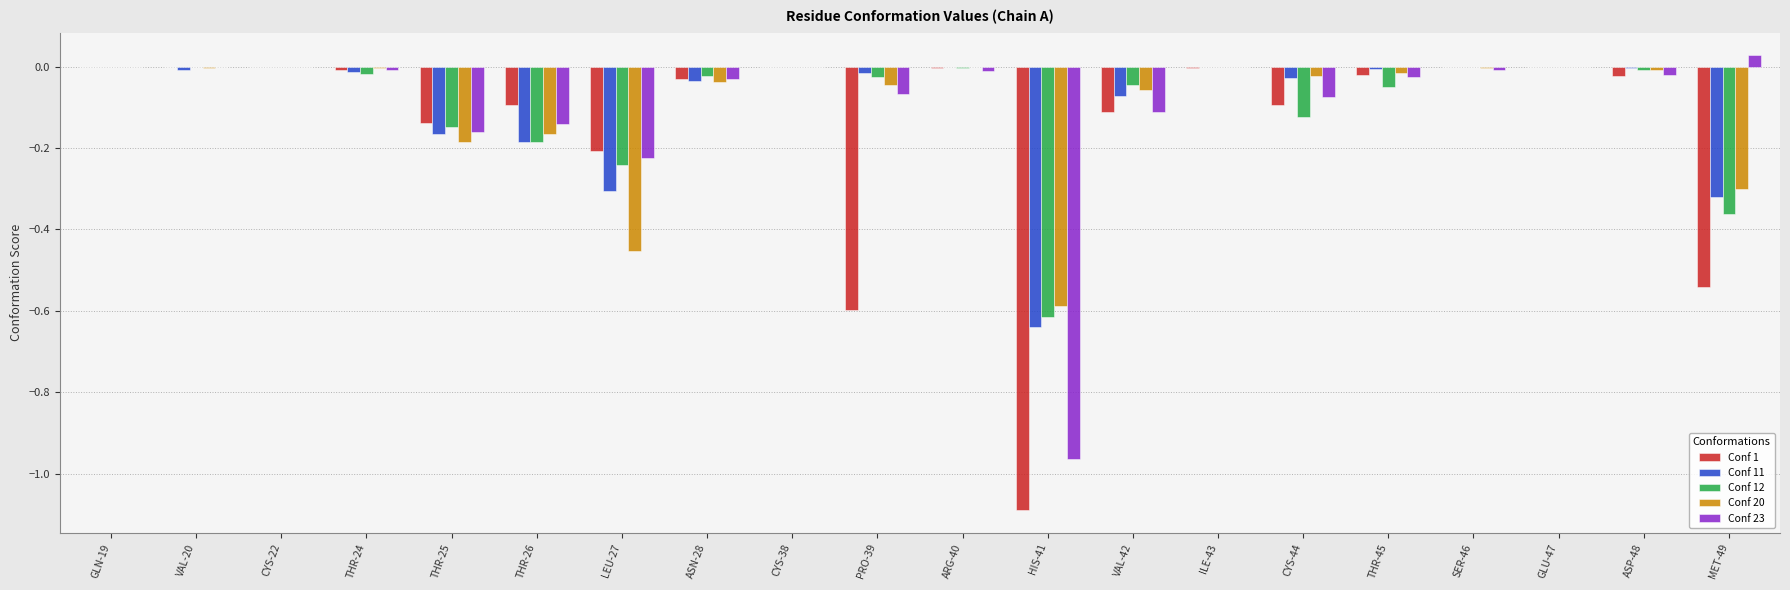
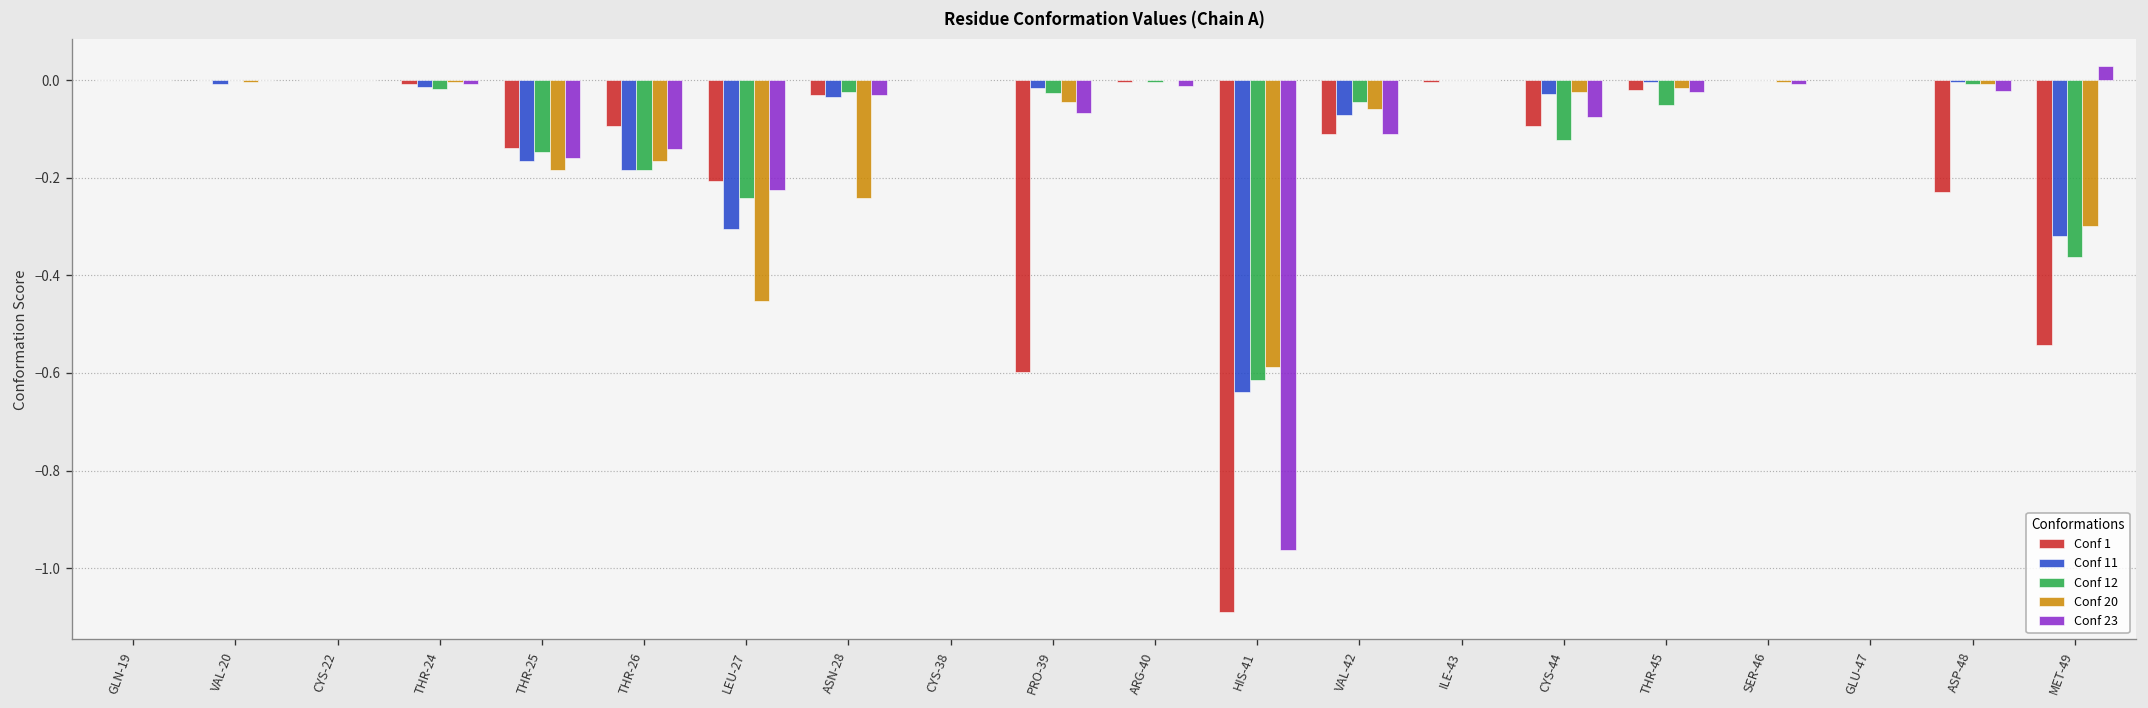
Conf 20, ASN-28: -0.04 -> -0.24
Conf 1, ASP-48: -0.02 -> -0.23
